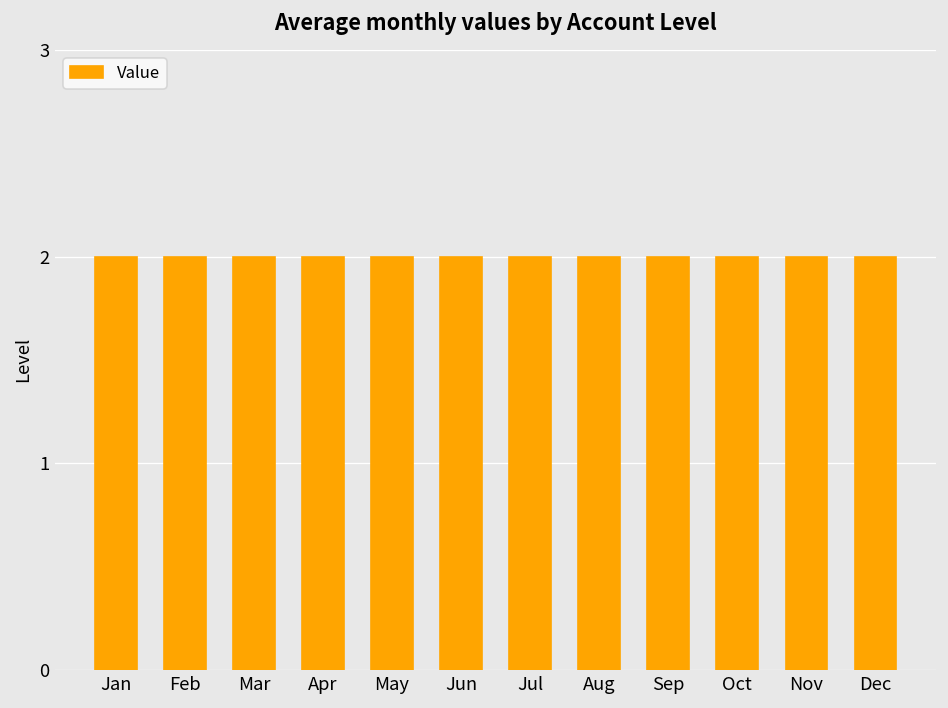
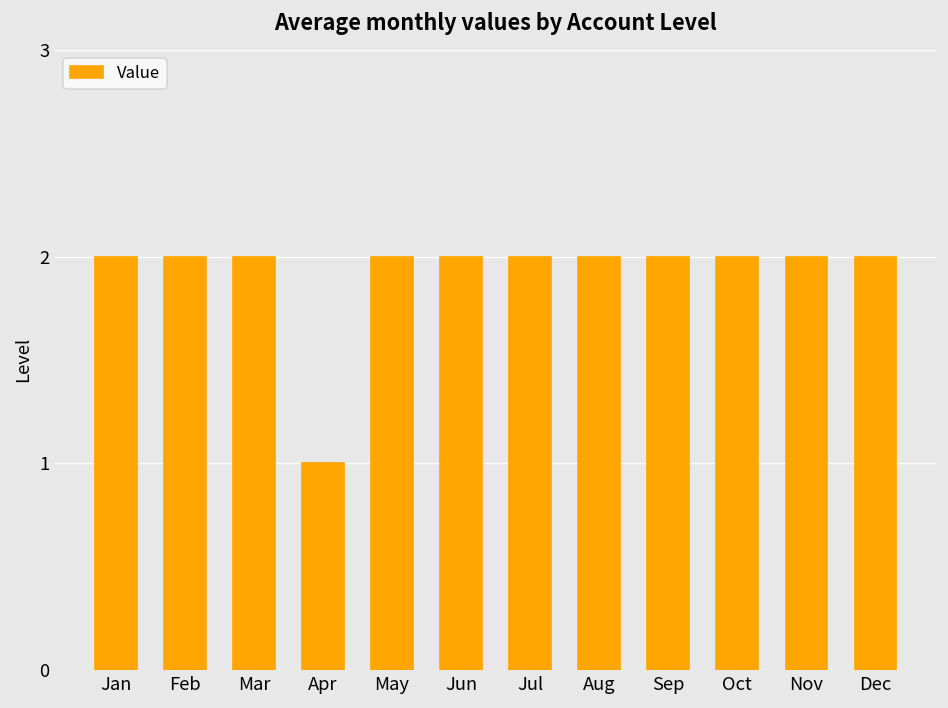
Apr: 2 -> 1
